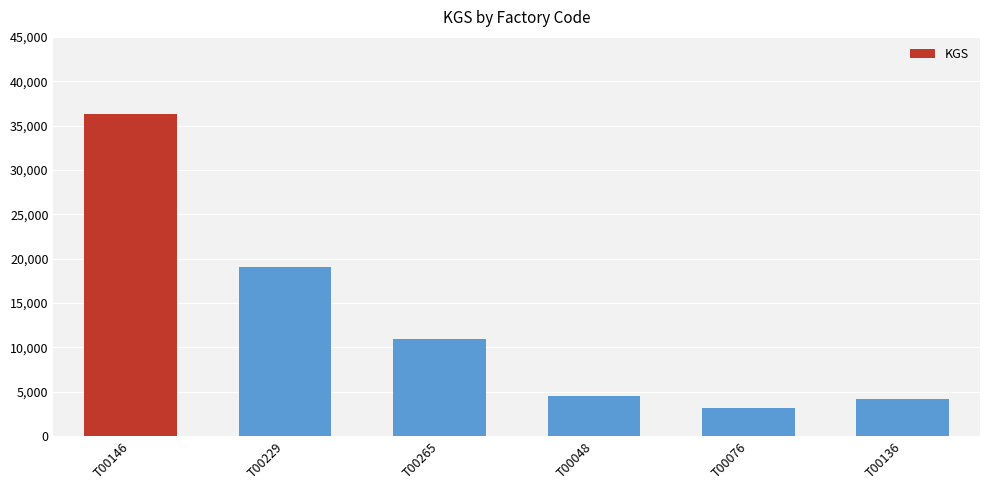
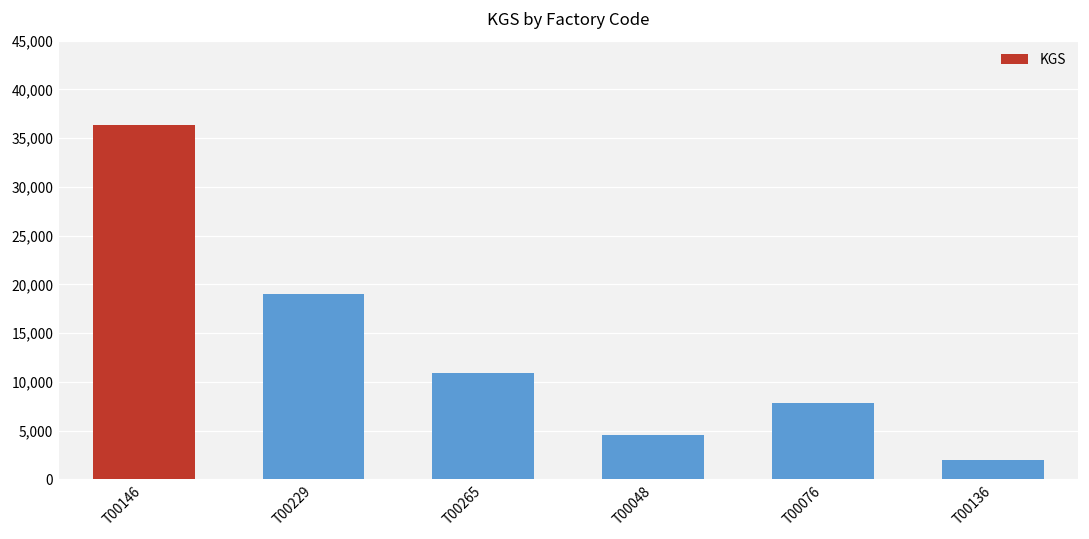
T00076: 3,000 -> 8,000
T00136: 4,000 -> 2,000
